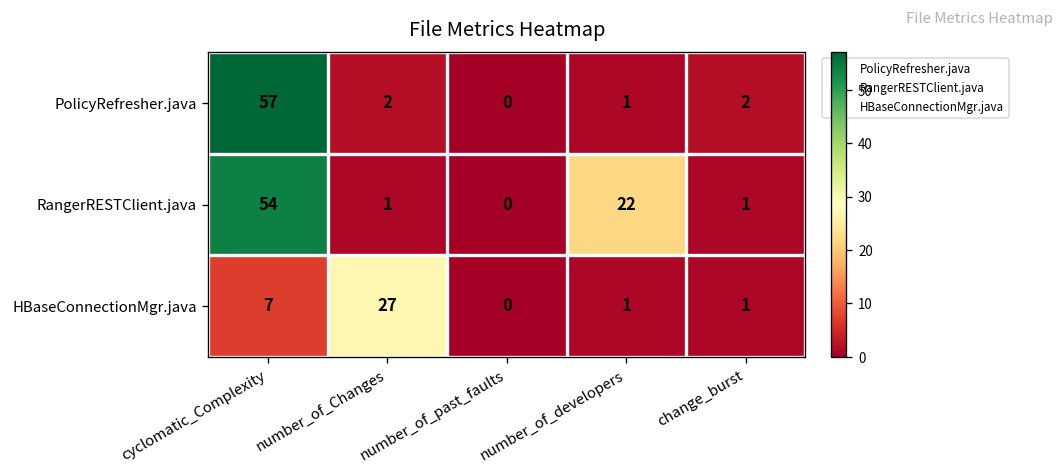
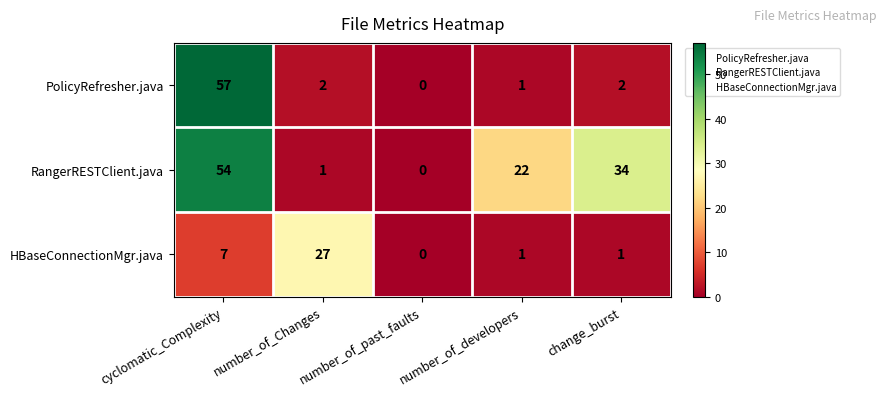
RangerRESTClient.java, change_burst: 1 -> 34
